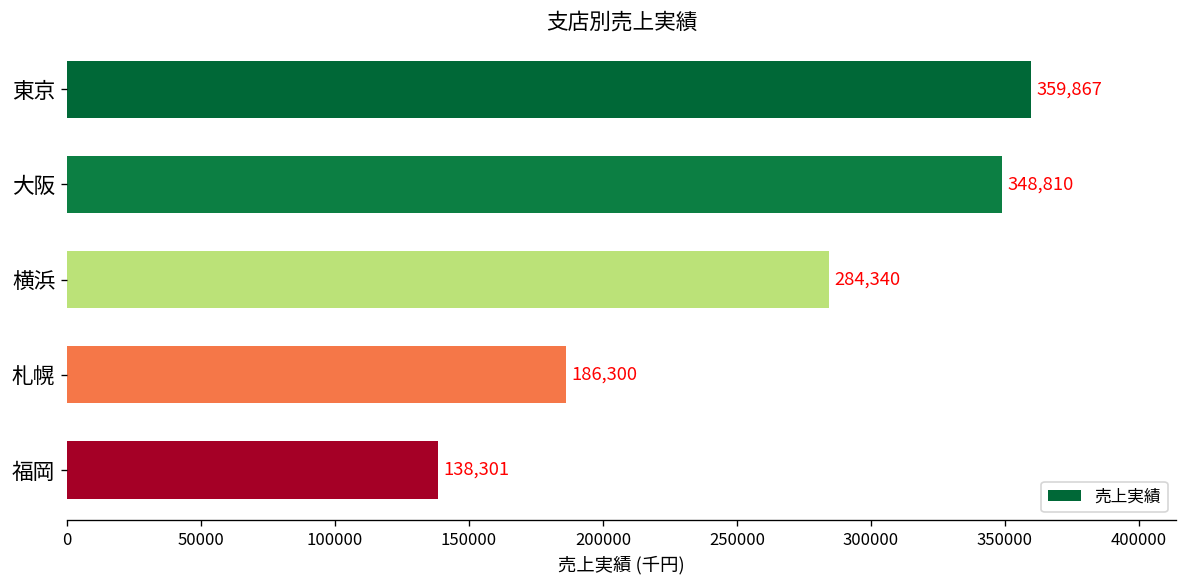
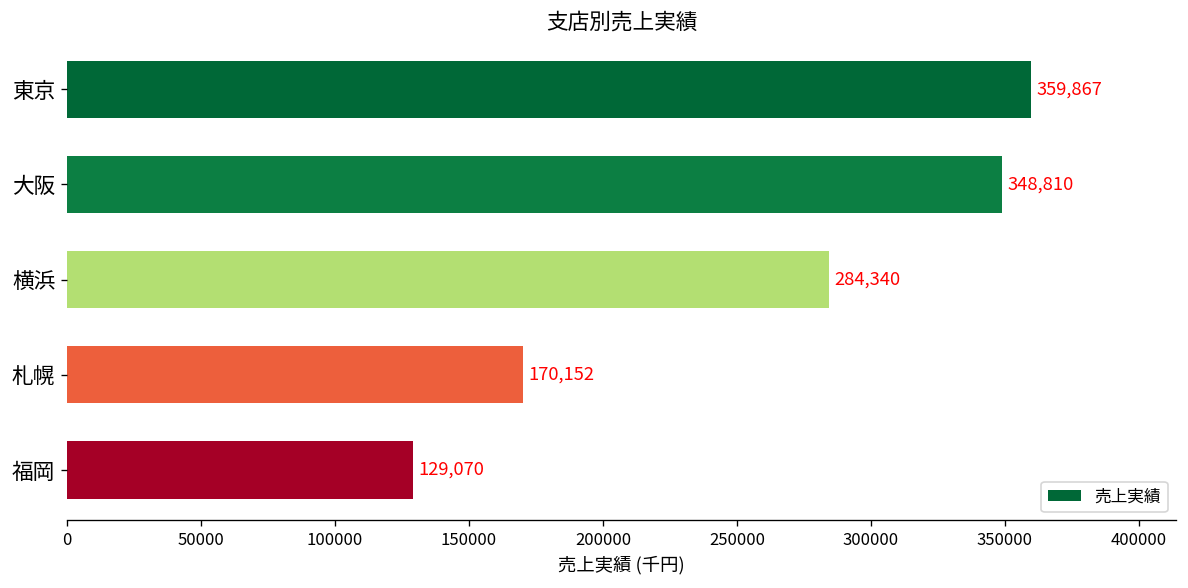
札幌: 186,300 -> 170,152
福岡: 138,301 -> 129,070
